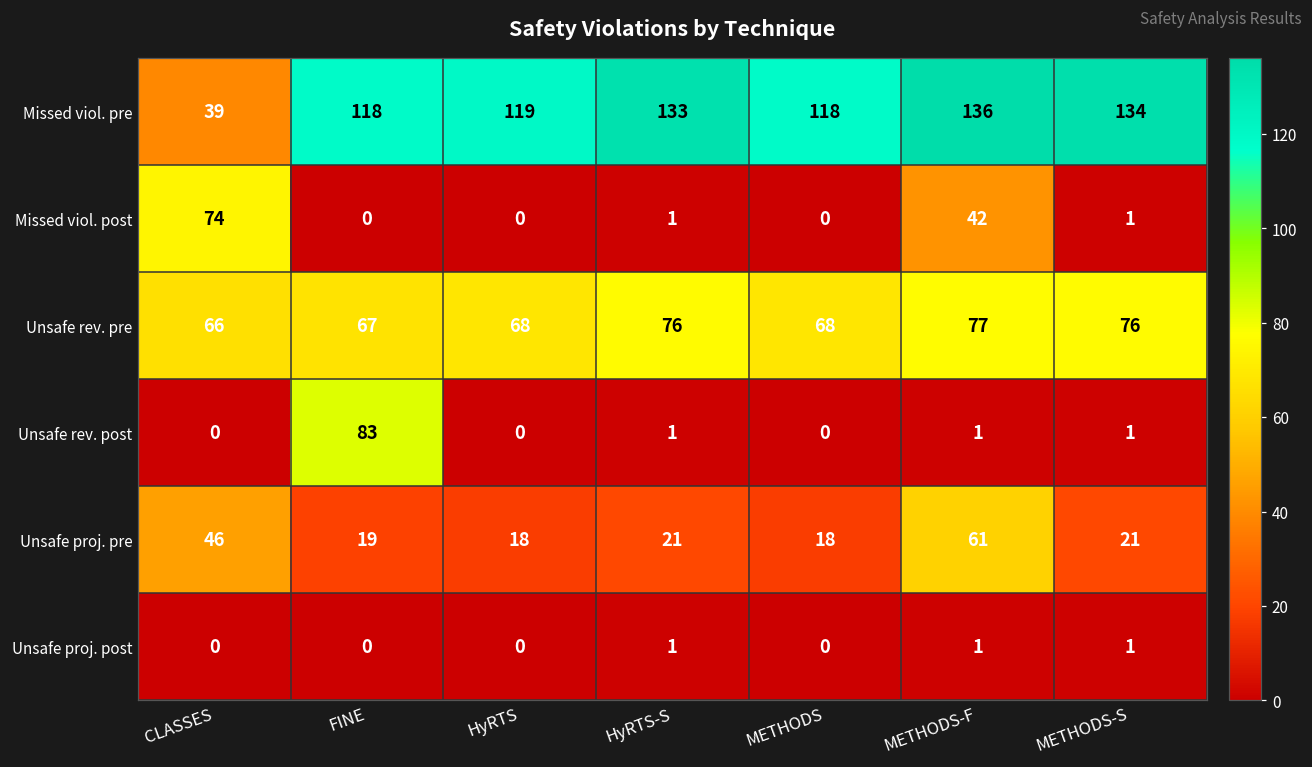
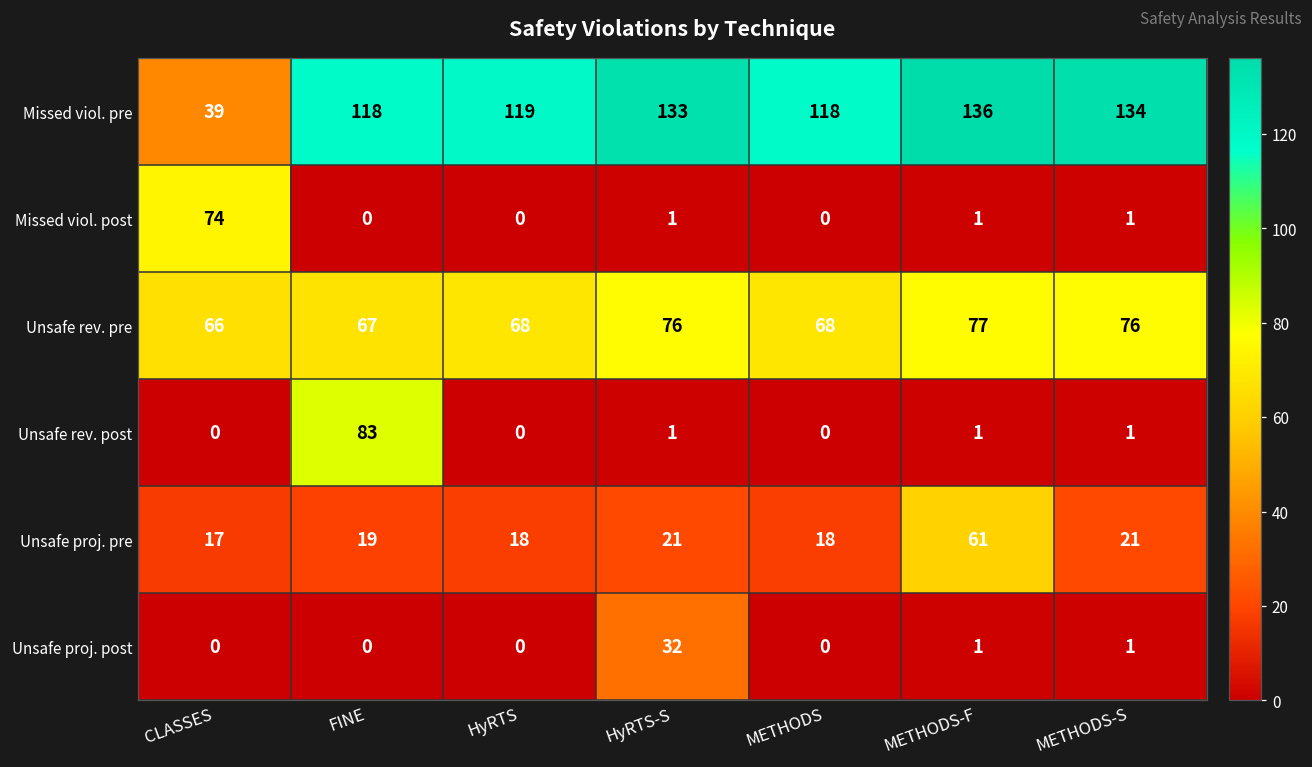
Missed viol. post, METHODS-F: 42 -> 1
Unsafe proj. pre, CLASSES: 46 -> 17
Unsafe proj. post, HyRTS-S: 1 -> 32
